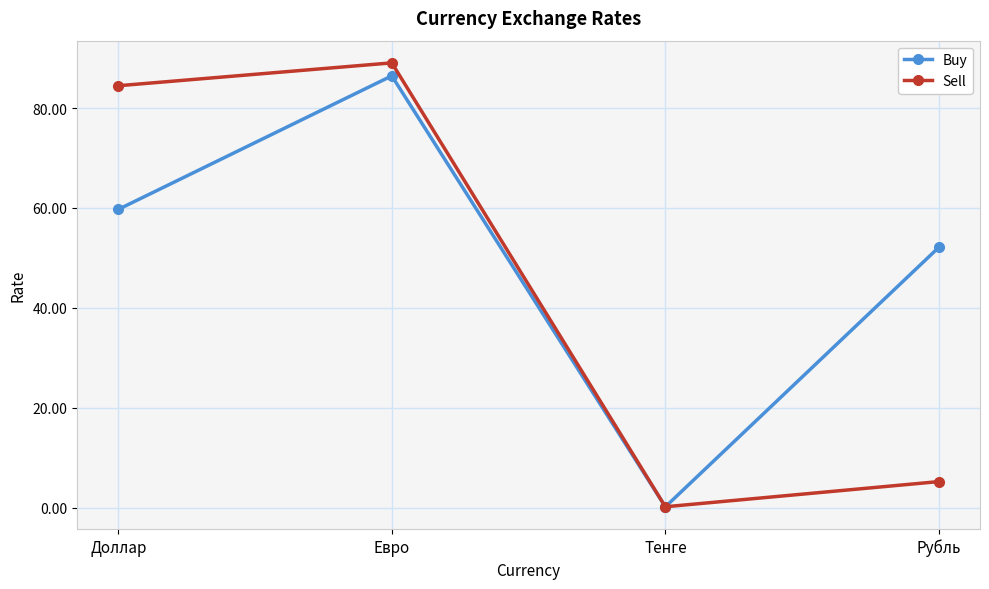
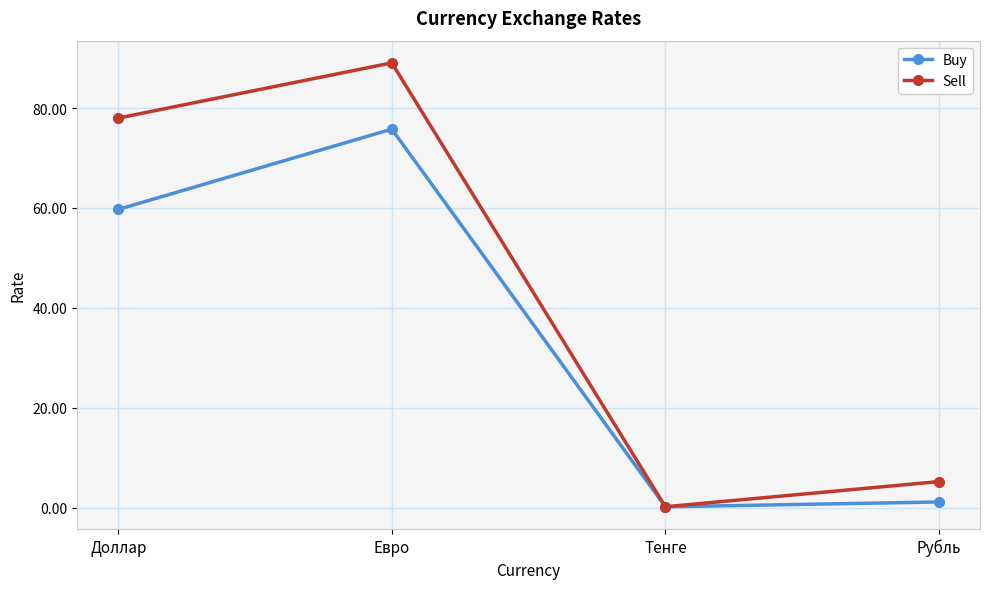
Sell, Доллар: 84 -> 78
Buy, Евро: 86 -> 76
Buy, Рубль: 52 -> 1
